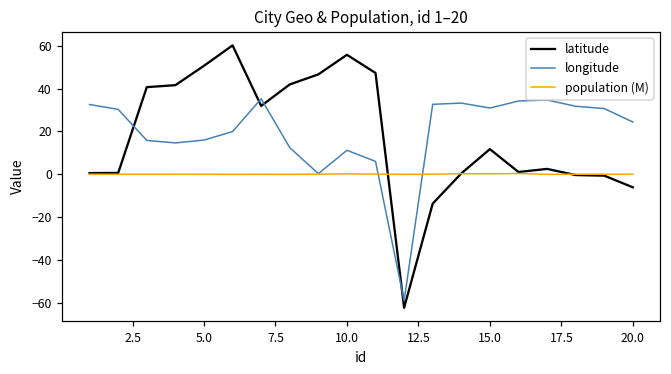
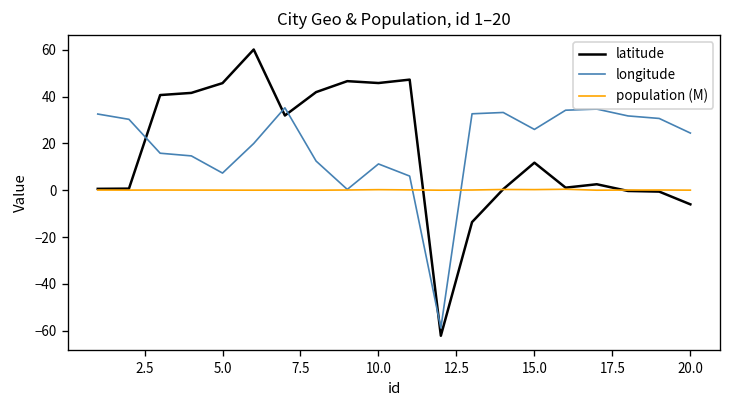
latitude, 5.0: 51 -> 46
longitude, 5.0: 16 -> 7
latitude, 10.0: 56 -> 46
longitude, 15.0: 31 -> 26
